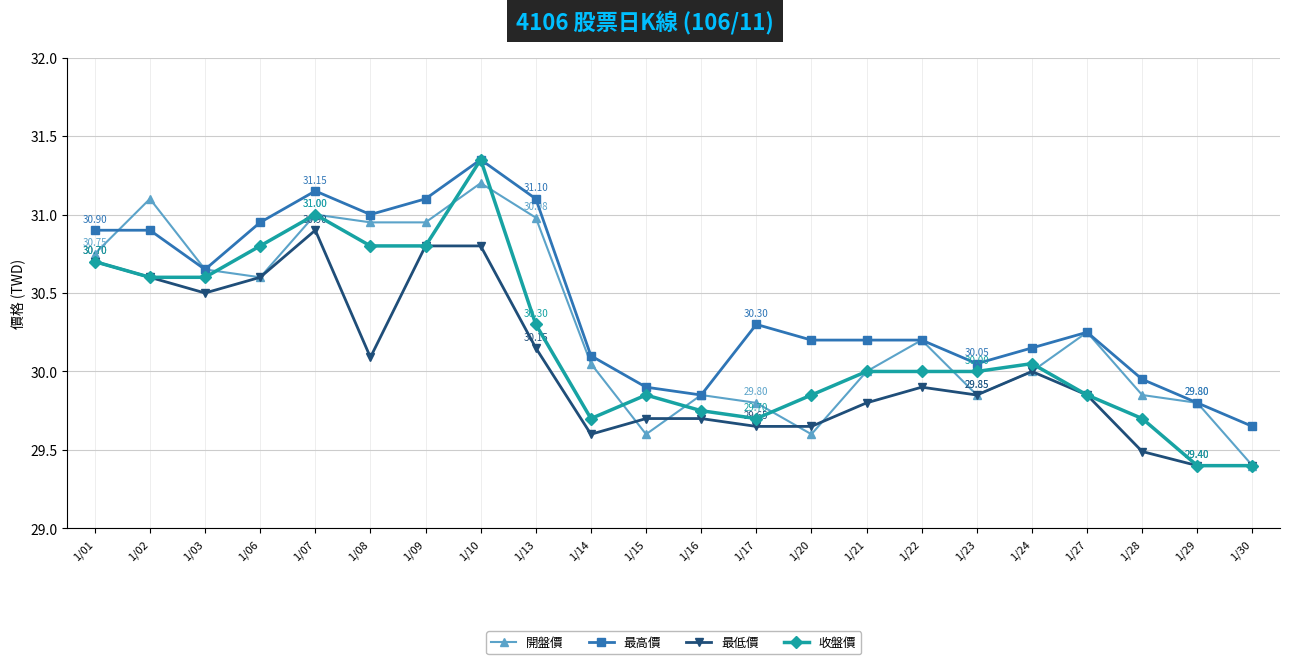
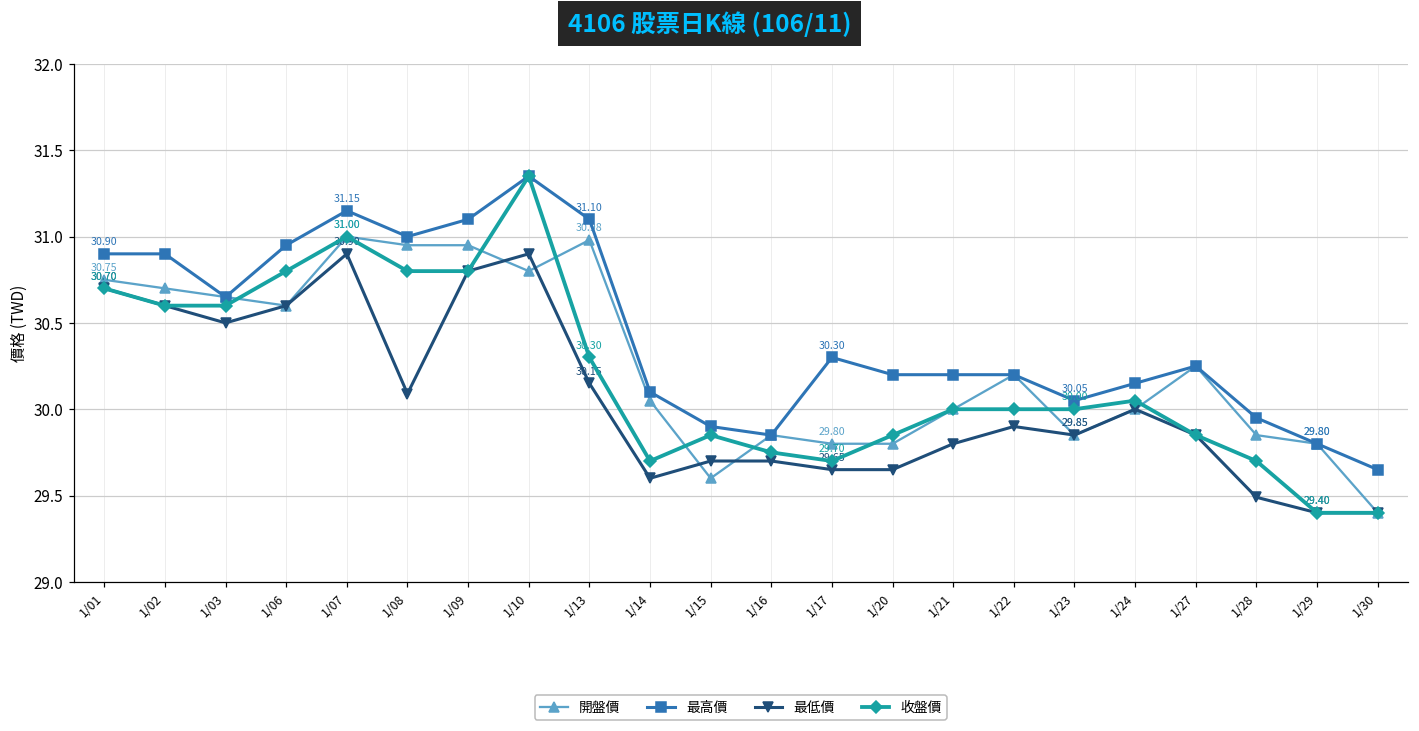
開盤價, 1/02: 31.1 -> 30.7
開盤價, 1/10: 31.2 -> 30.8
最低價, 1/10: 30.8 -> 30.9
開盤價, 1/20: 29.6 -> 29.8
